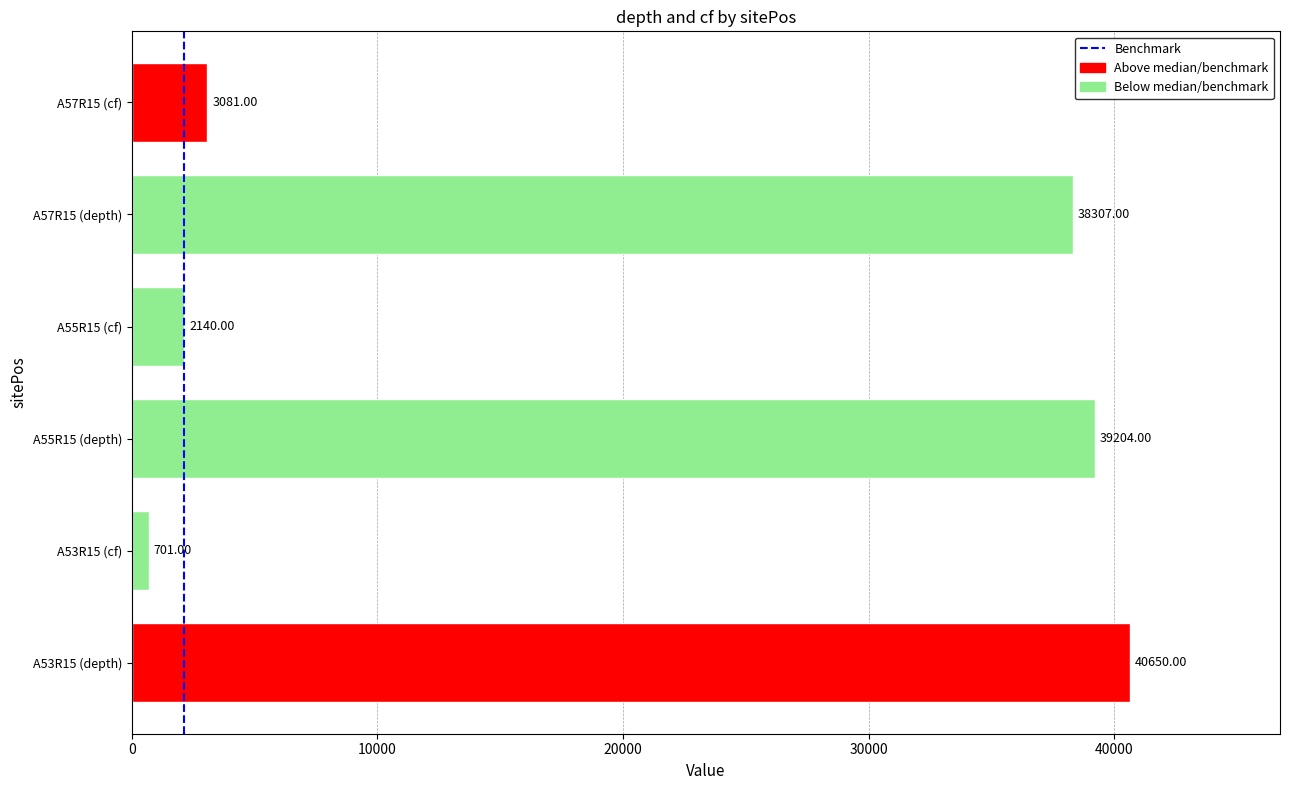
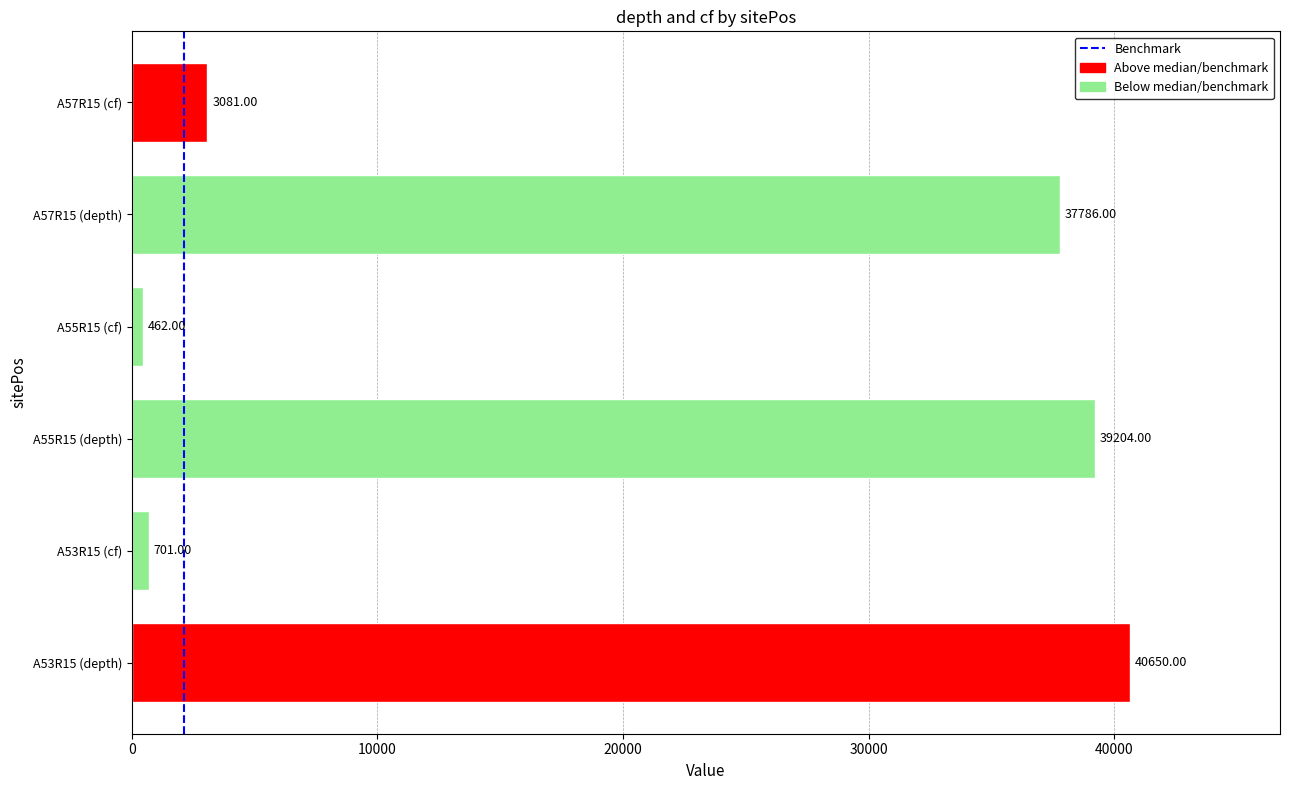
A57R15 (depth): 38307.00 -> 37786.00
A55R15 (cf): 2140.00 -> 462.00
